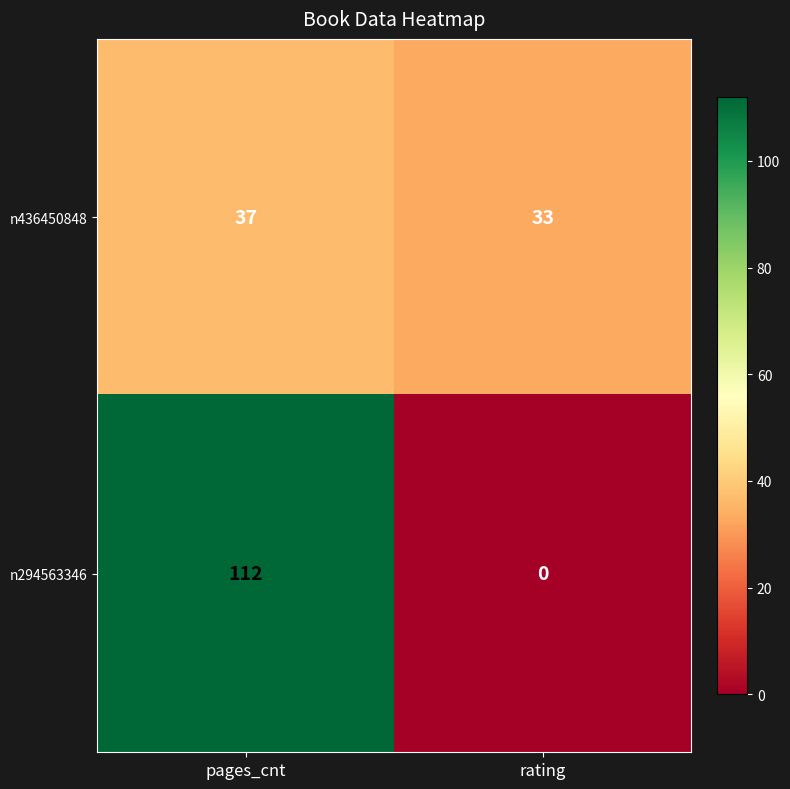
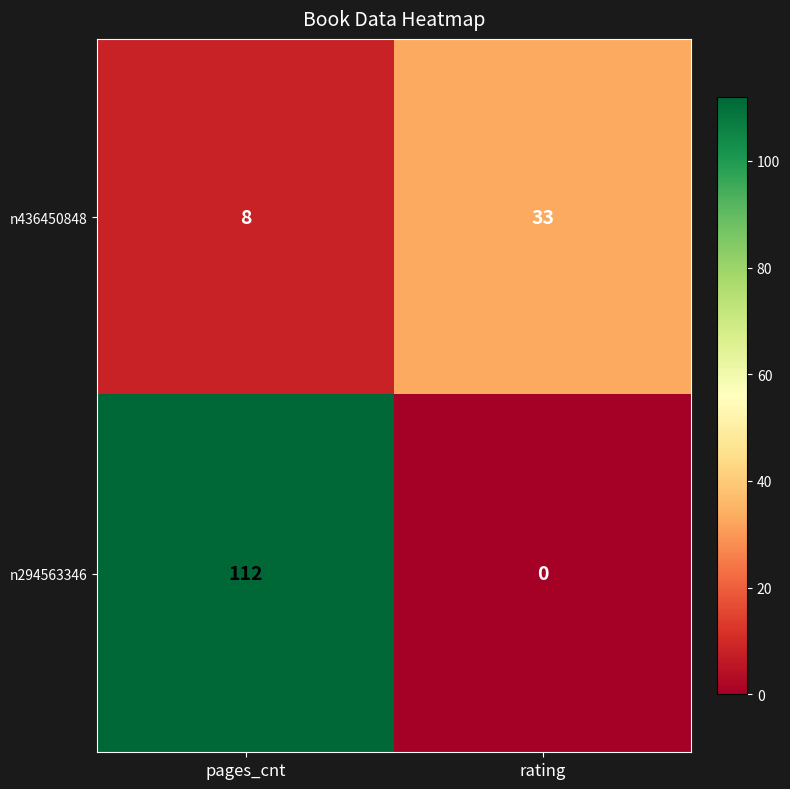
n436450848, pages_cnt: 37 -> 8
